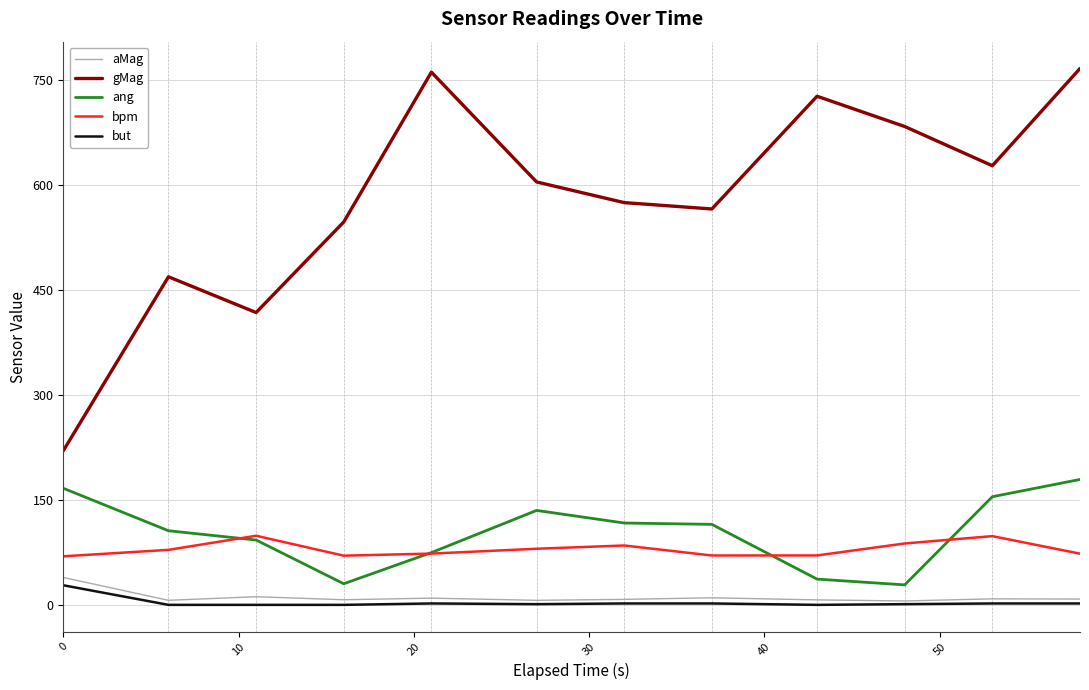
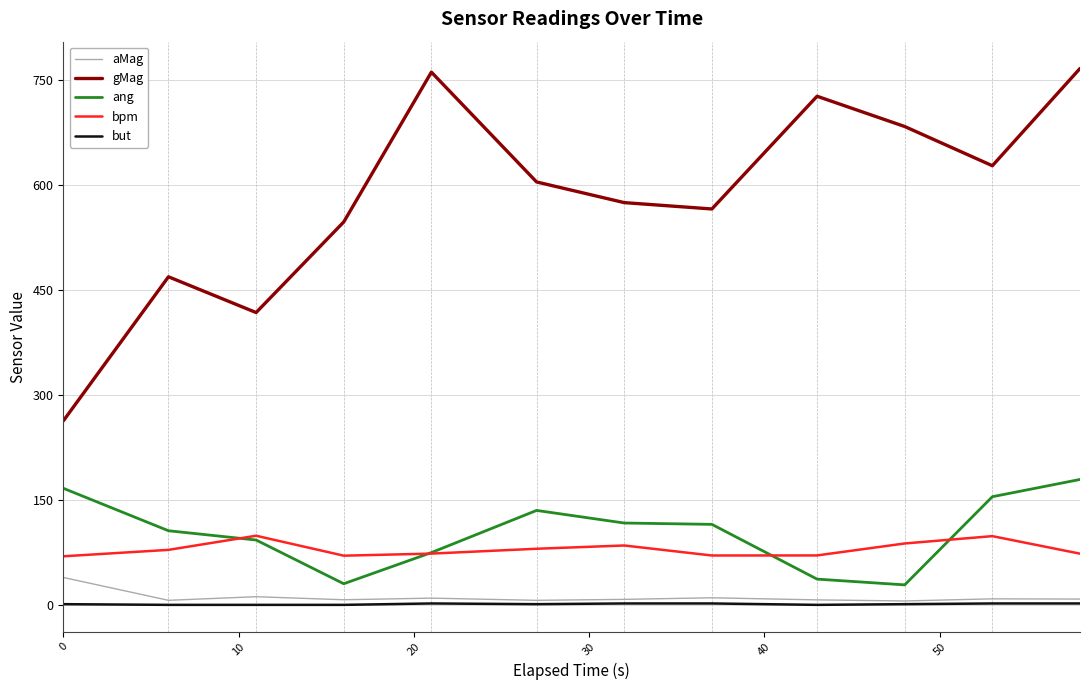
gMag, 0: 220 -> 260
but, 0: 30 -> 0
